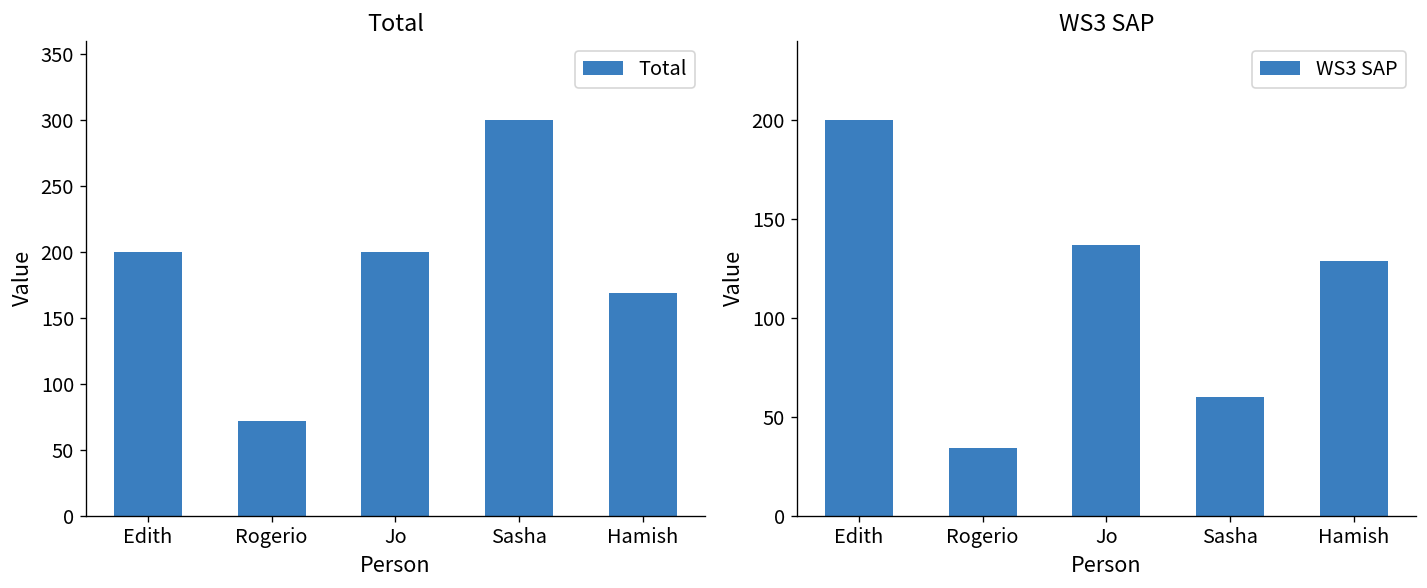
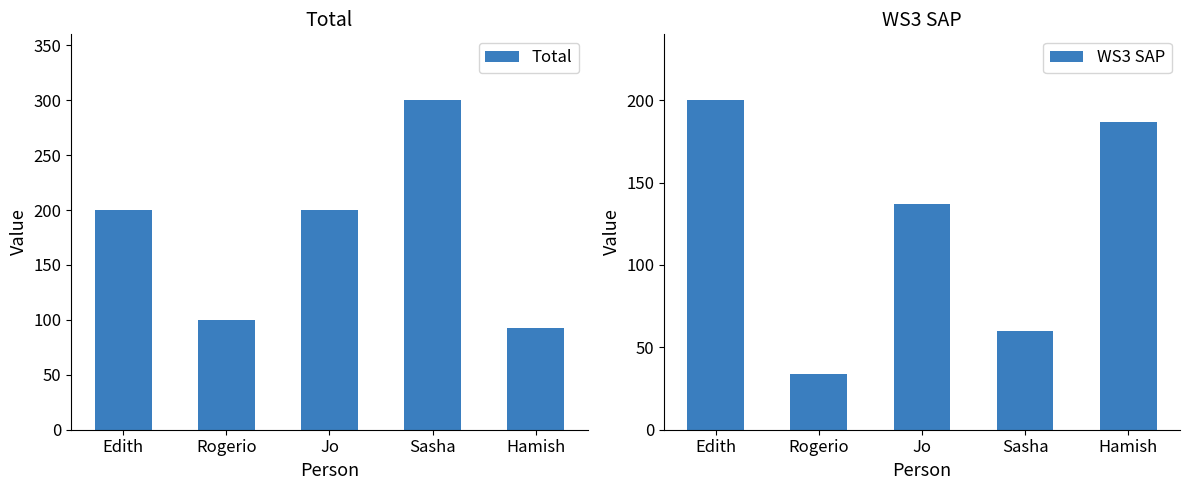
Total, Rogerio: 72 -> 100
Total, Hamish: 169 -> 93
WS3 SAP, Hamish: 129 -> 187
